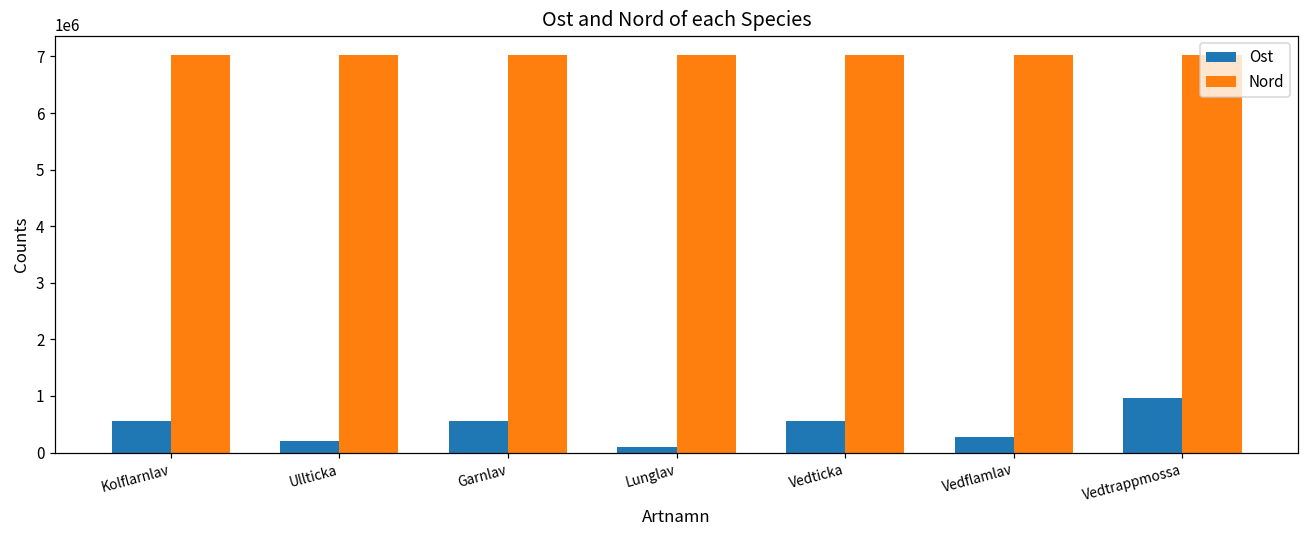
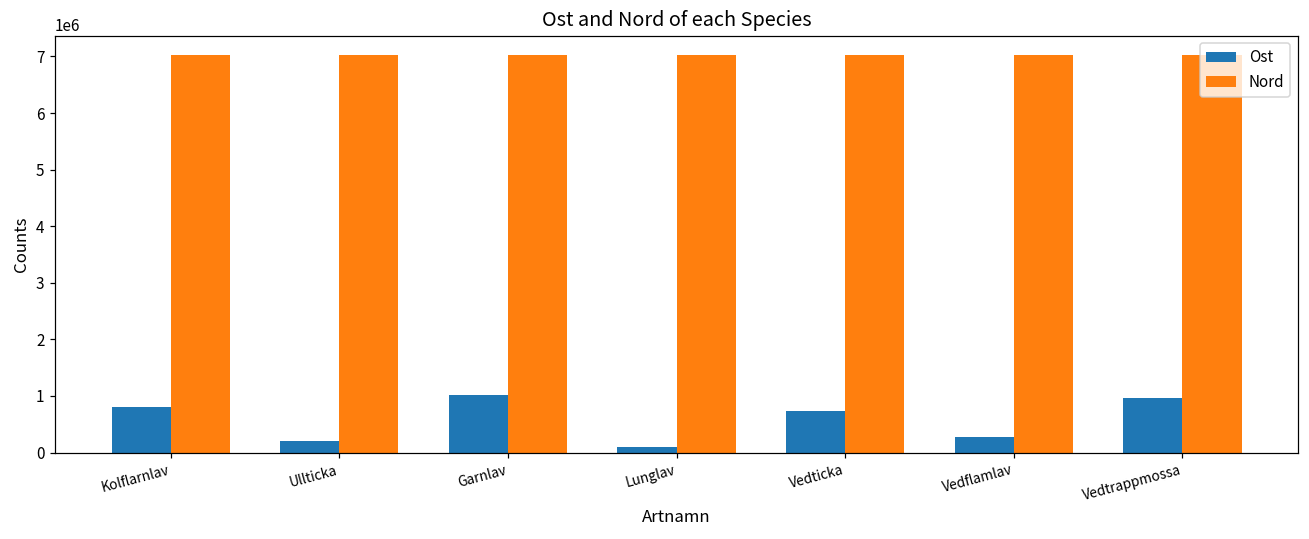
Ost, Kolflarnlav: 600000 -> 800000
Ost, Garnlav: 600000 -> 1000000
Ost, Vedticka: 600000 -> 700000
